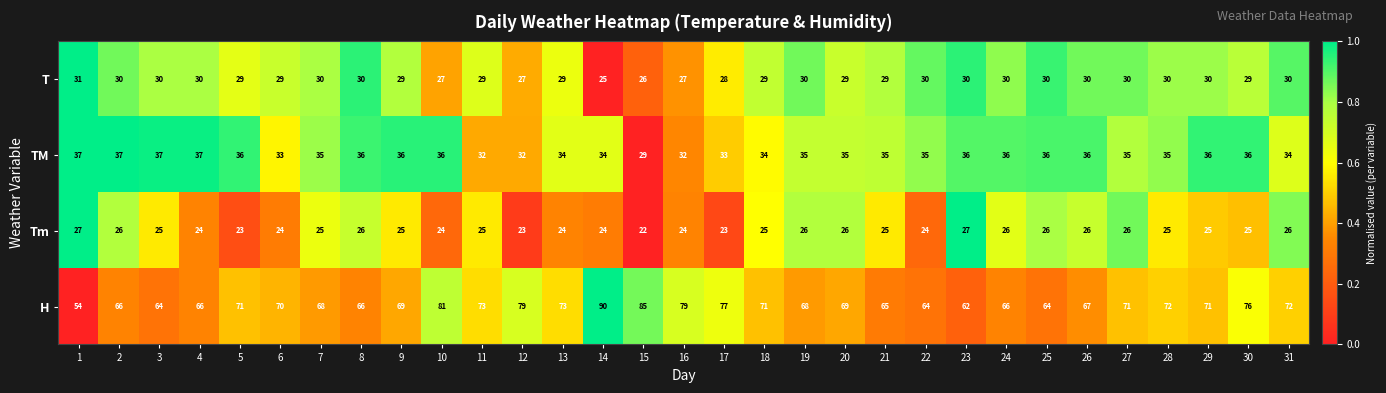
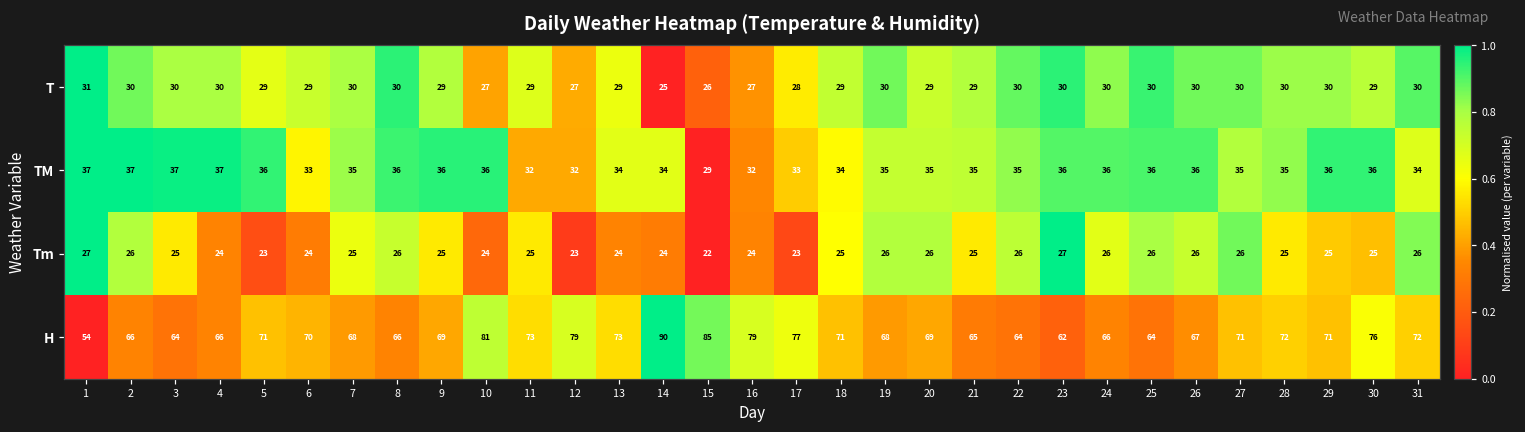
Tm, 22: 24 -> 26
